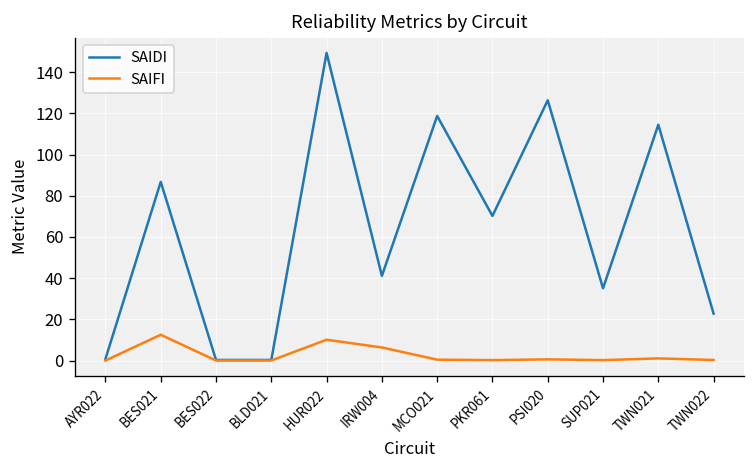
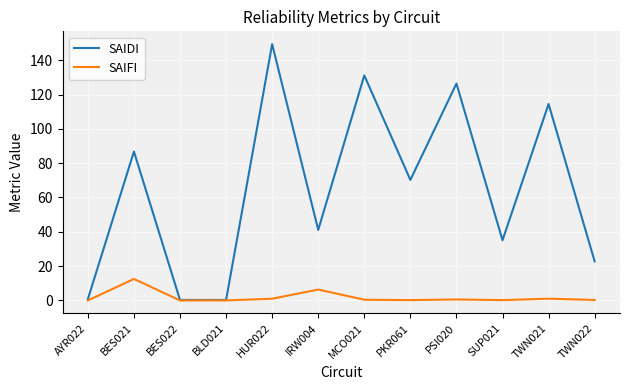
SAIFI, HUR022: 10 -> 1
SAIDI, MCO021: 119 -> 131
